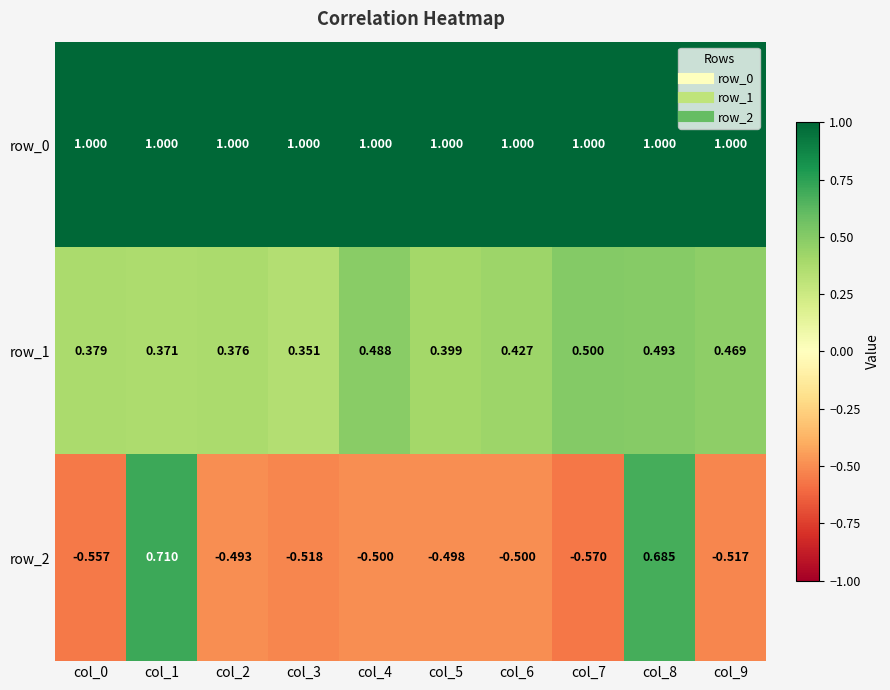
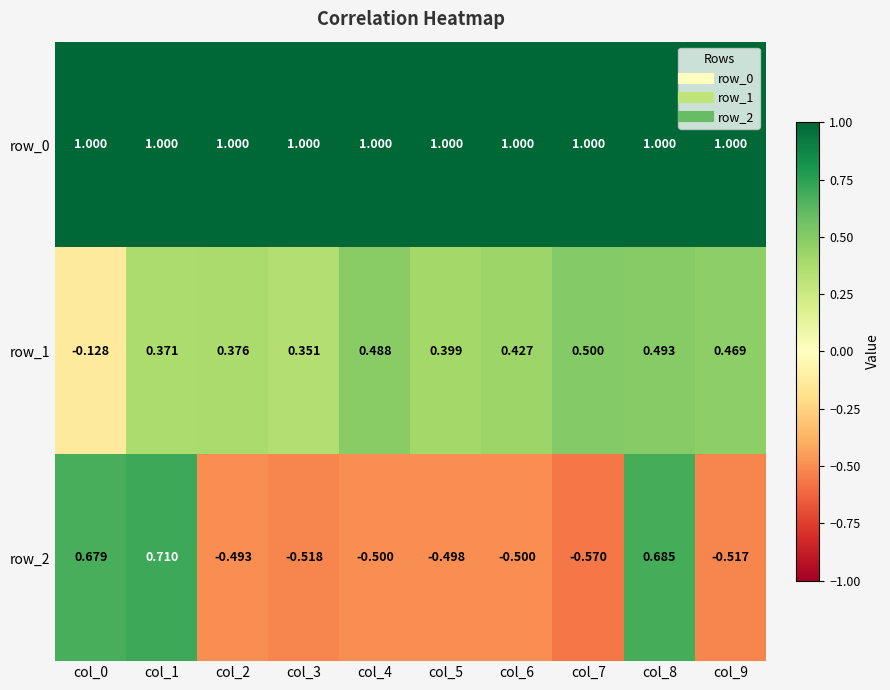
row_1, col_0: 0.379 -> -0.128
row_2, col_0: -0.557 -> 0.679
